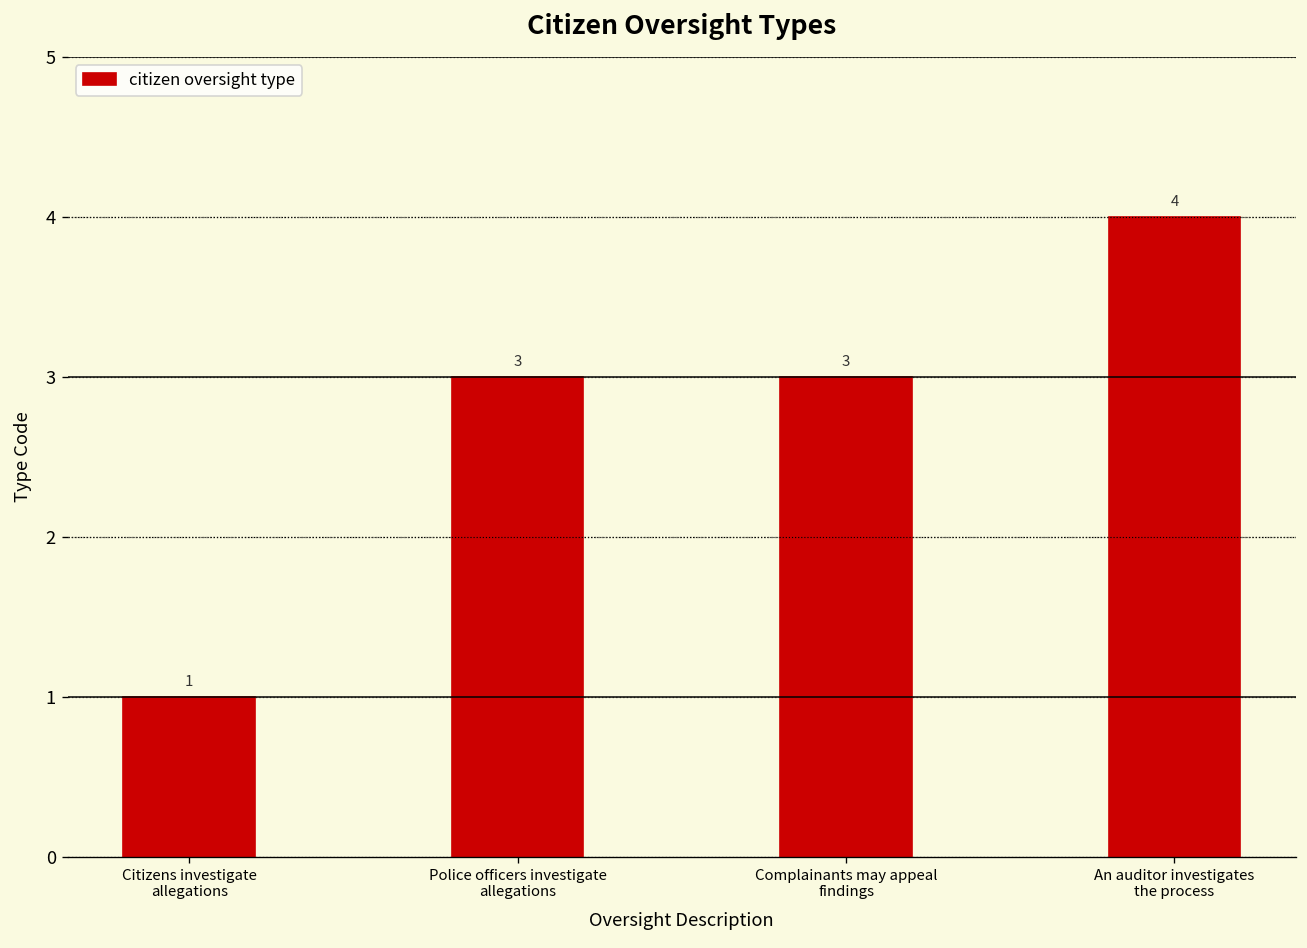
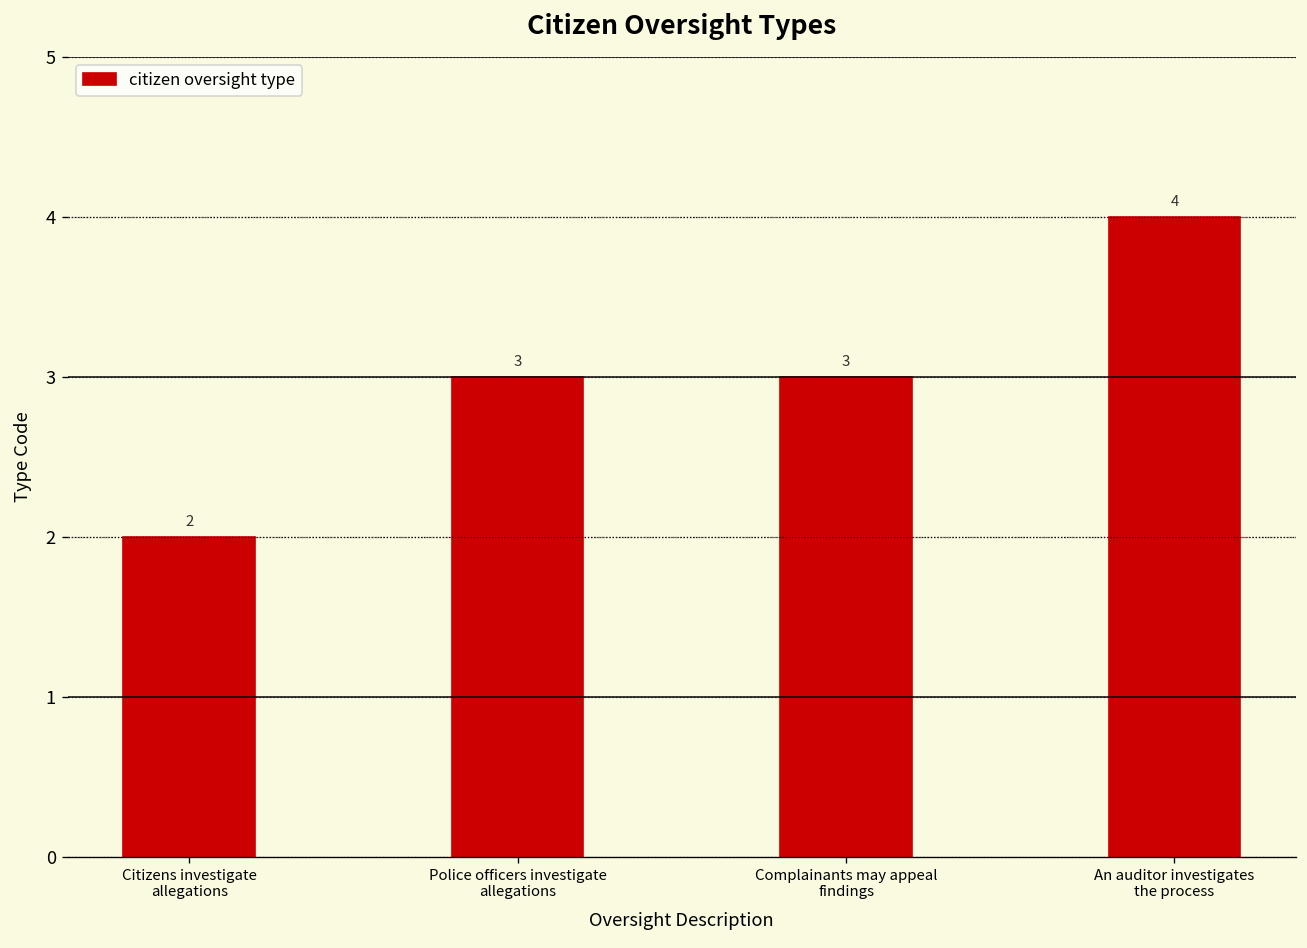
Citizens investigate allegations: 1 -> 2
